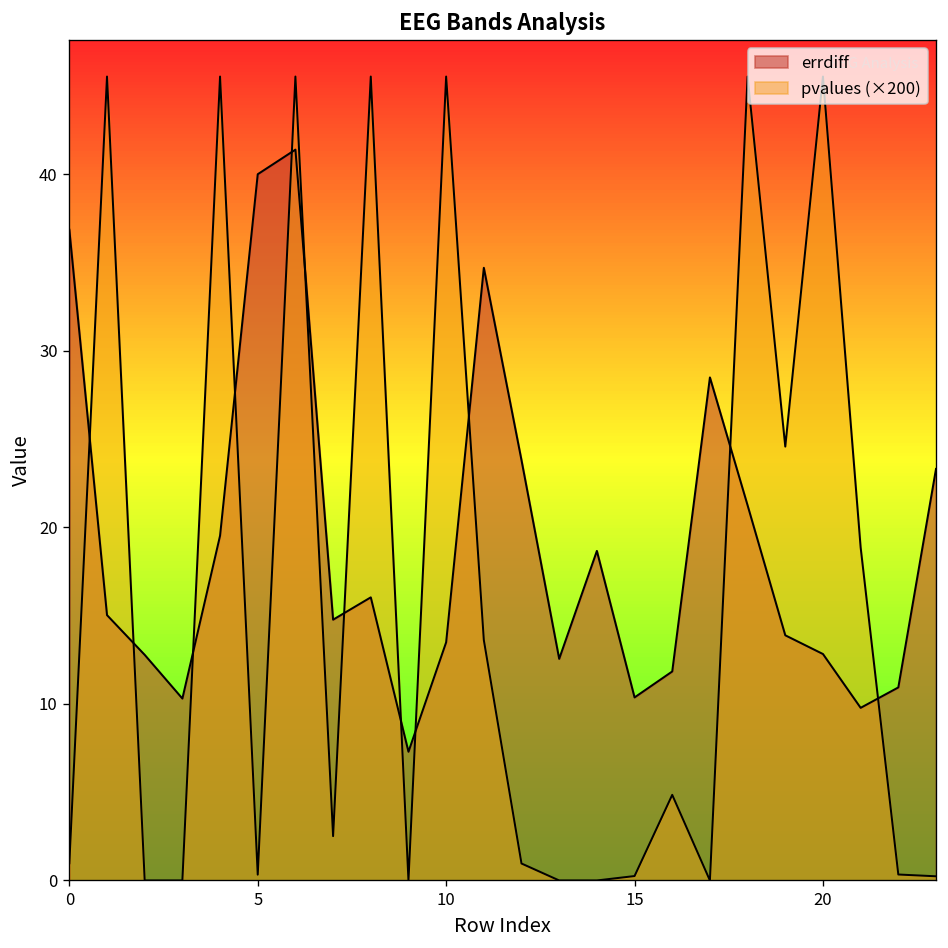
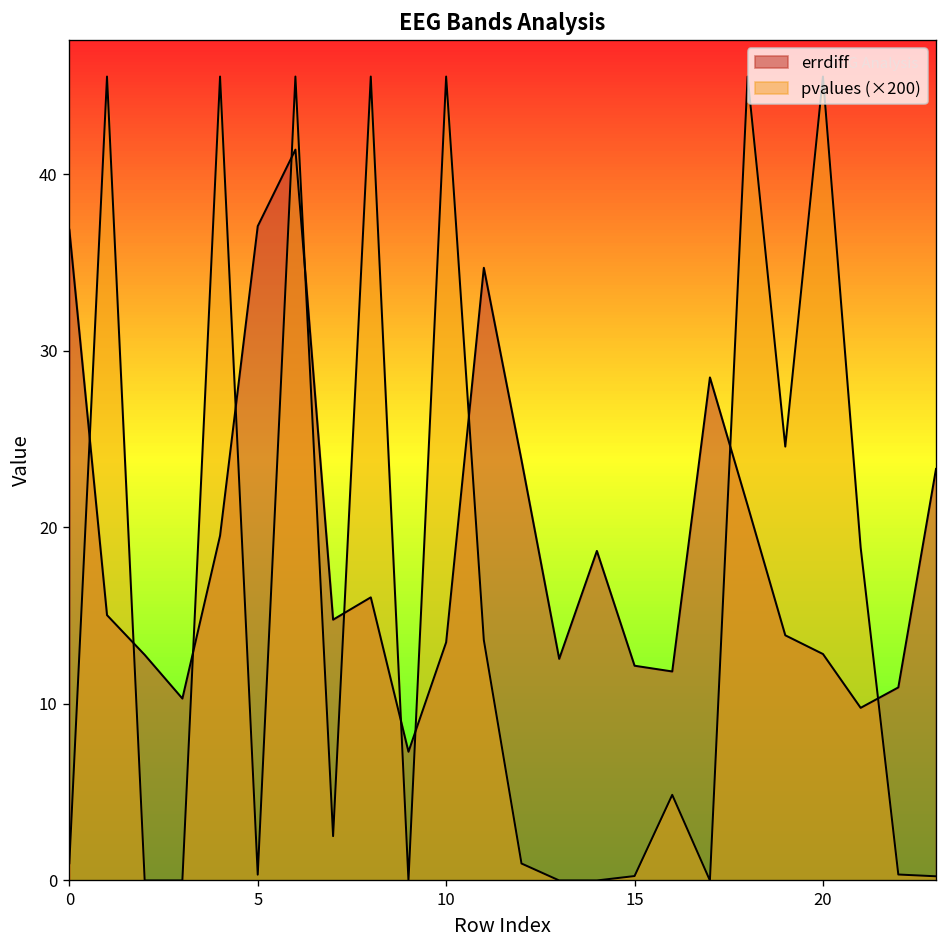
errdiff, 5: 40.0 -> 37.1
errdiff, 15: 10.4 -> 12.2
